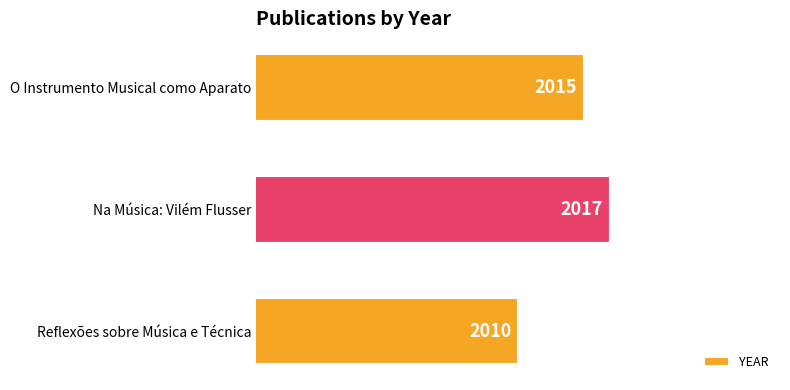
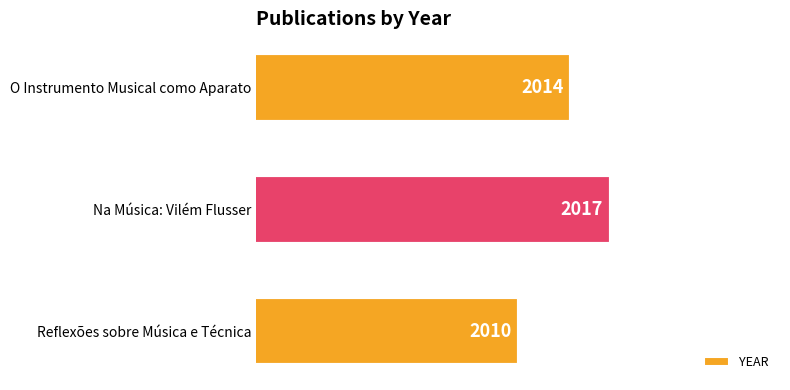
O Instrumento Musical como Aparato: 2015 -> 2014
